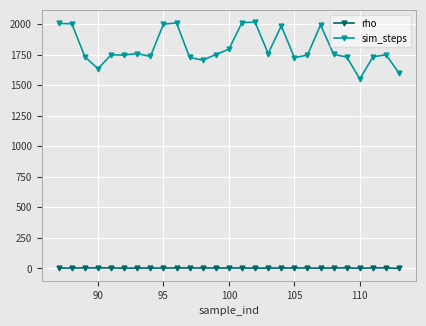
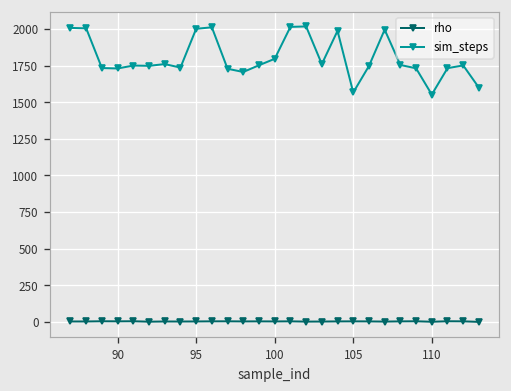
sim_steps, 90: 1640 -> 1730
sim_steps, 105: 1730 -> 1570
